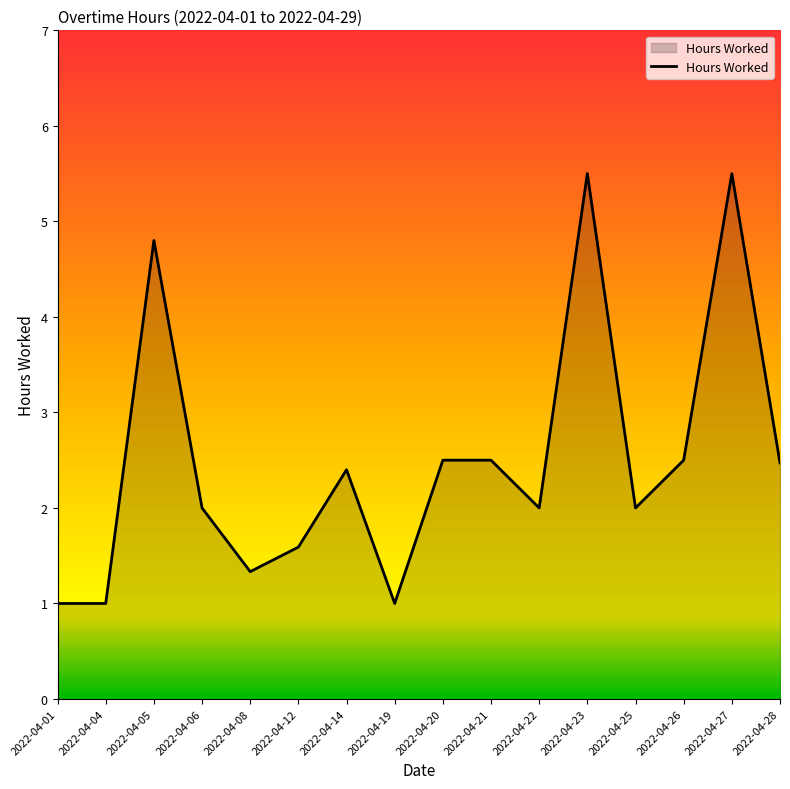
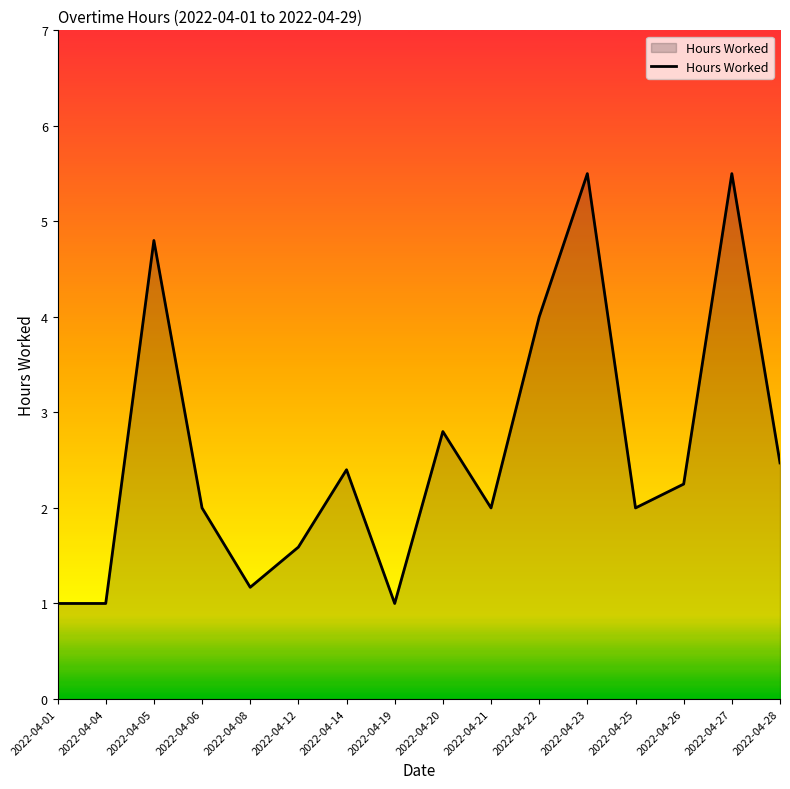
2022-04-08: 1.3 -> 1.2
2022-04-20: 2.5 -> 2.8
2022-04-21: 2.5 -> 2.0
2022-04-22: 2 -> 4
2022-04-26: 2.5 -> 2.3
